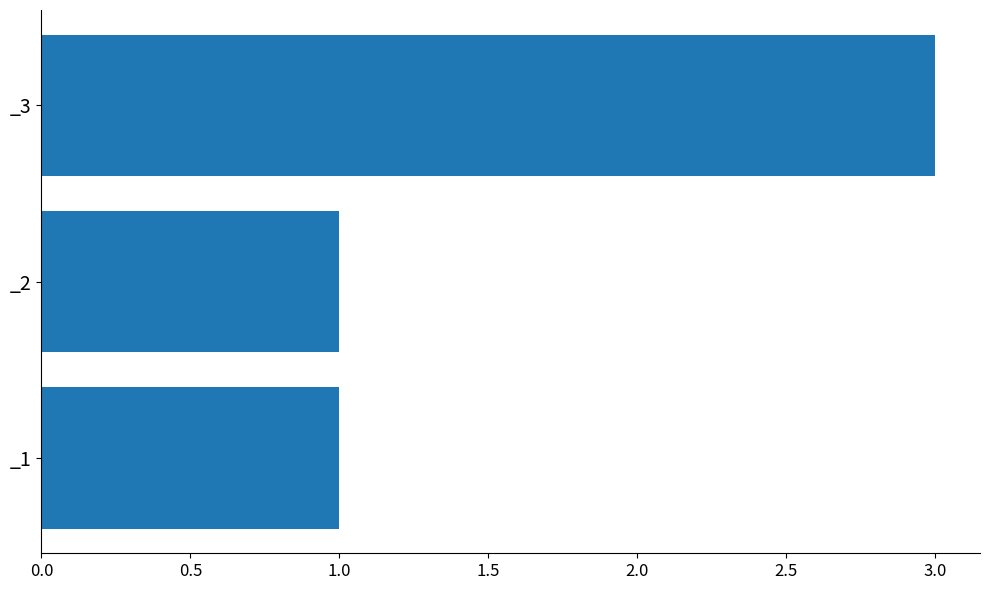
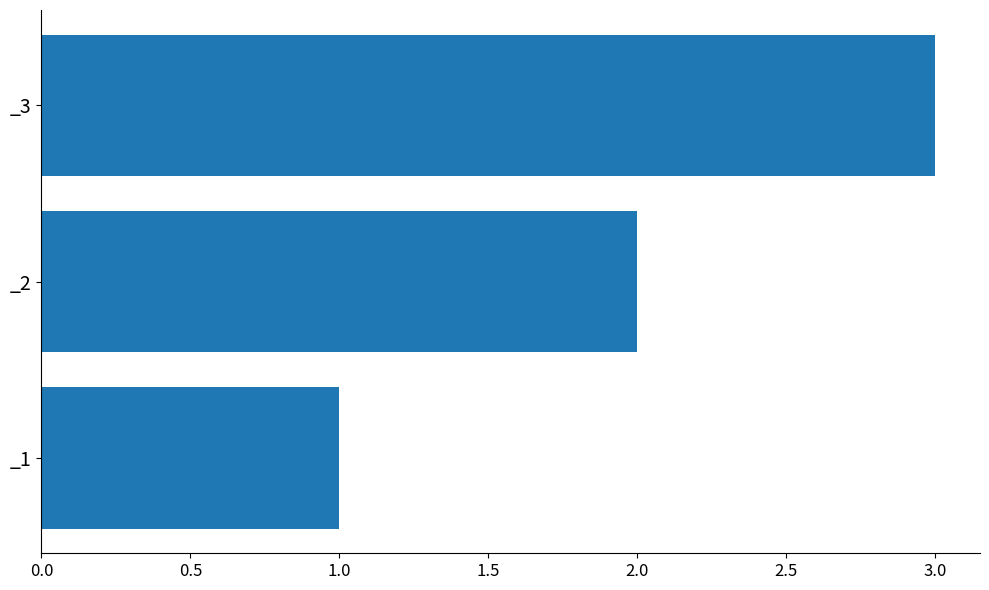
_2: 1 -> 2
